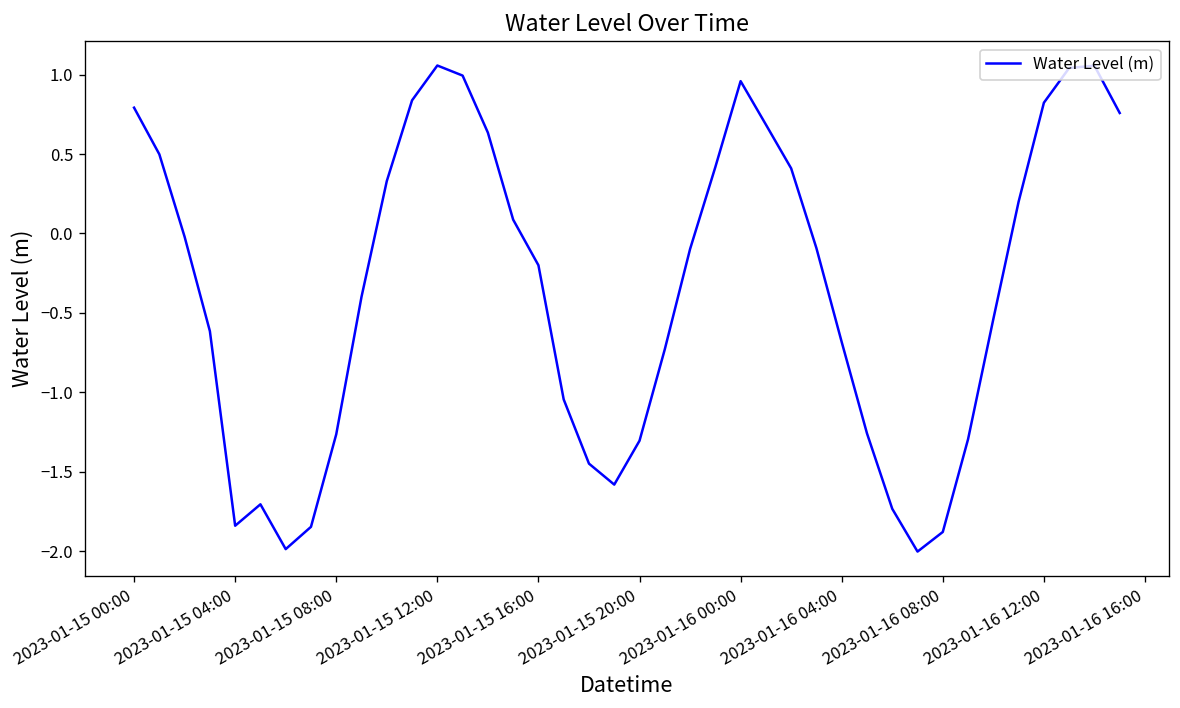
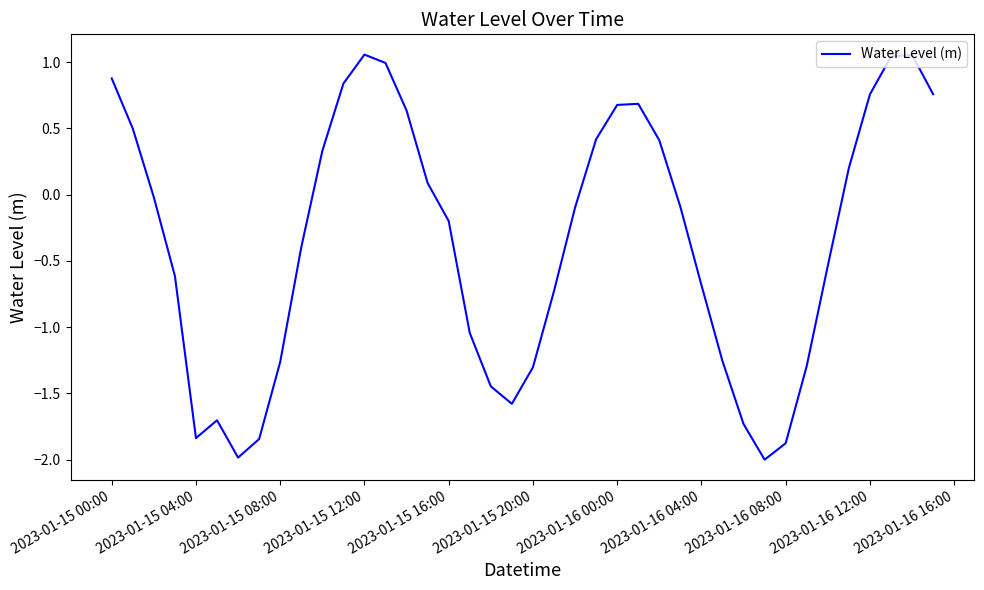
2023-01-15 00:00: 0.79 -> 0.88
2023-01-16 00:00: 0.96 -> 0.68
2023-01-16 12:00: 0.82 -> 0.76
